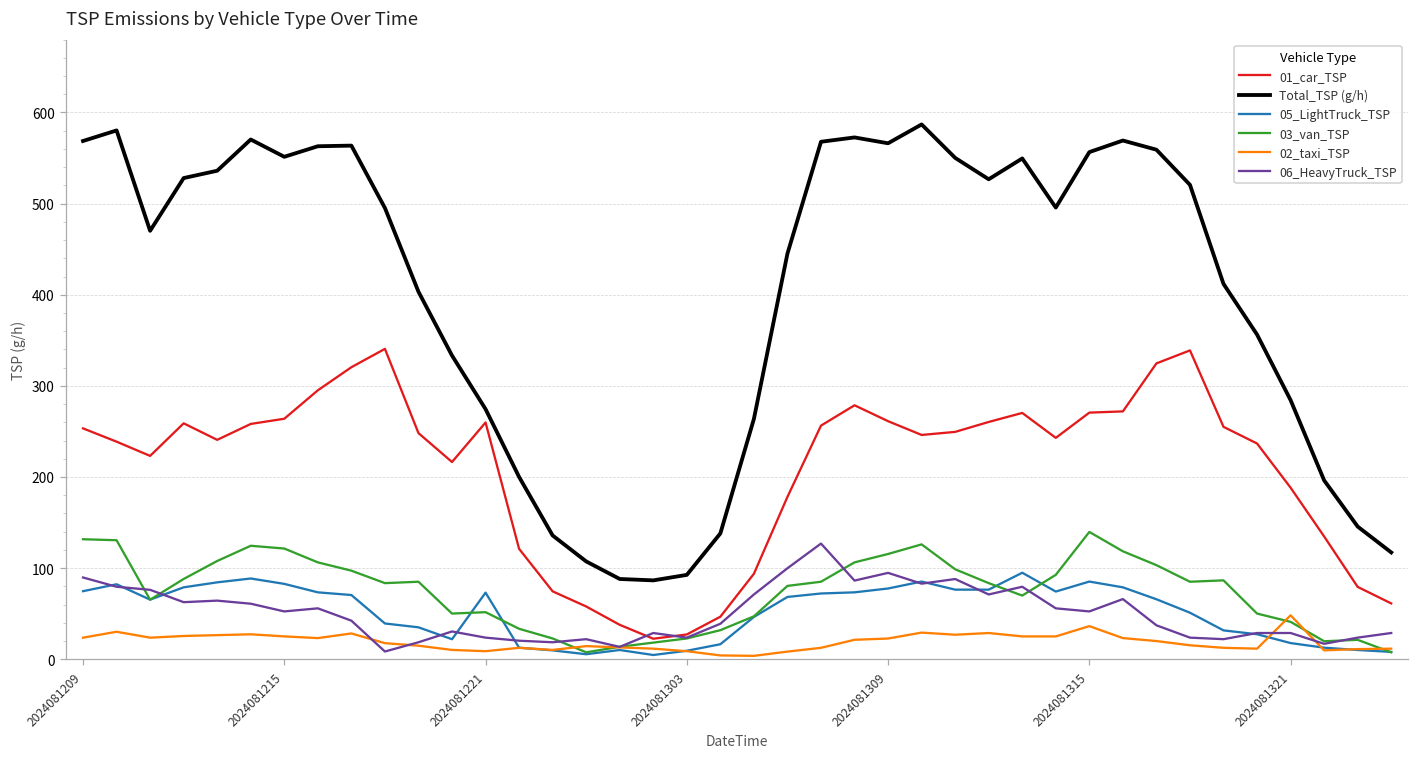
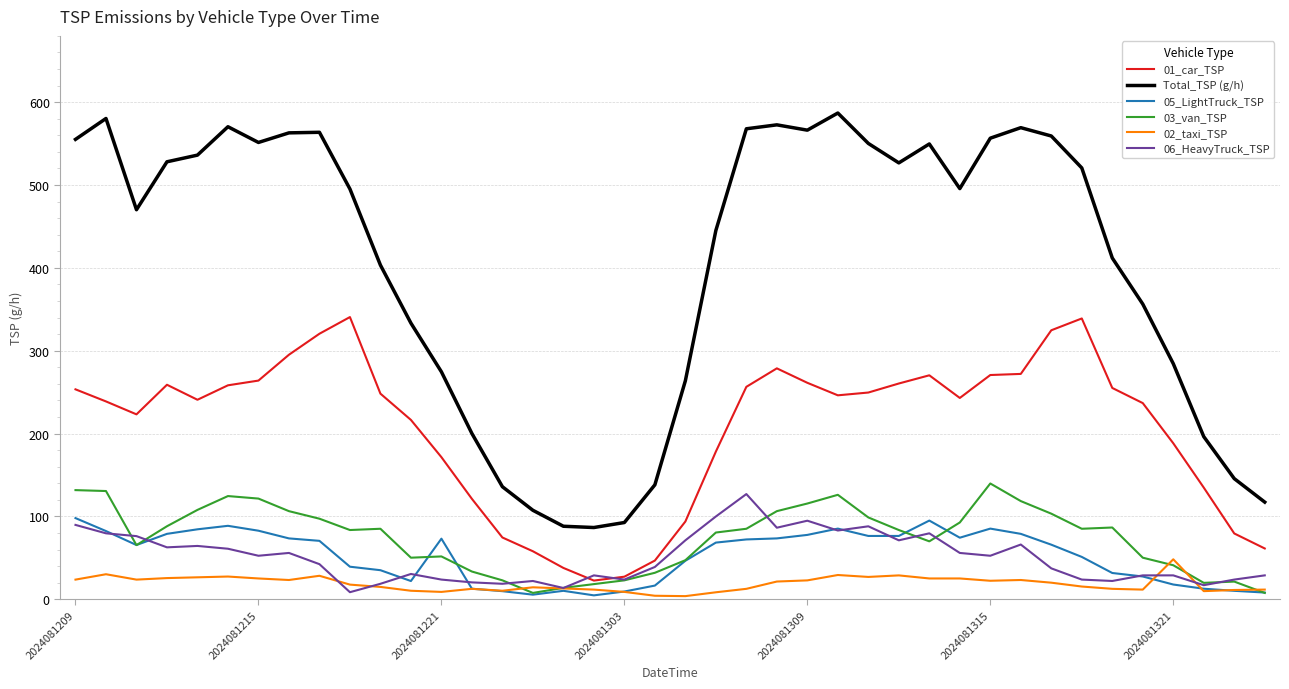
Total_TSP (g/h), 2024081209: 570 -> 560
05_LightTruck_TSP, 2024081209: 70 -> 100
01_car_TSP, 2024081221: 260 -> 170
02_taxi_TSP, 2024081315: 40 -> 20
